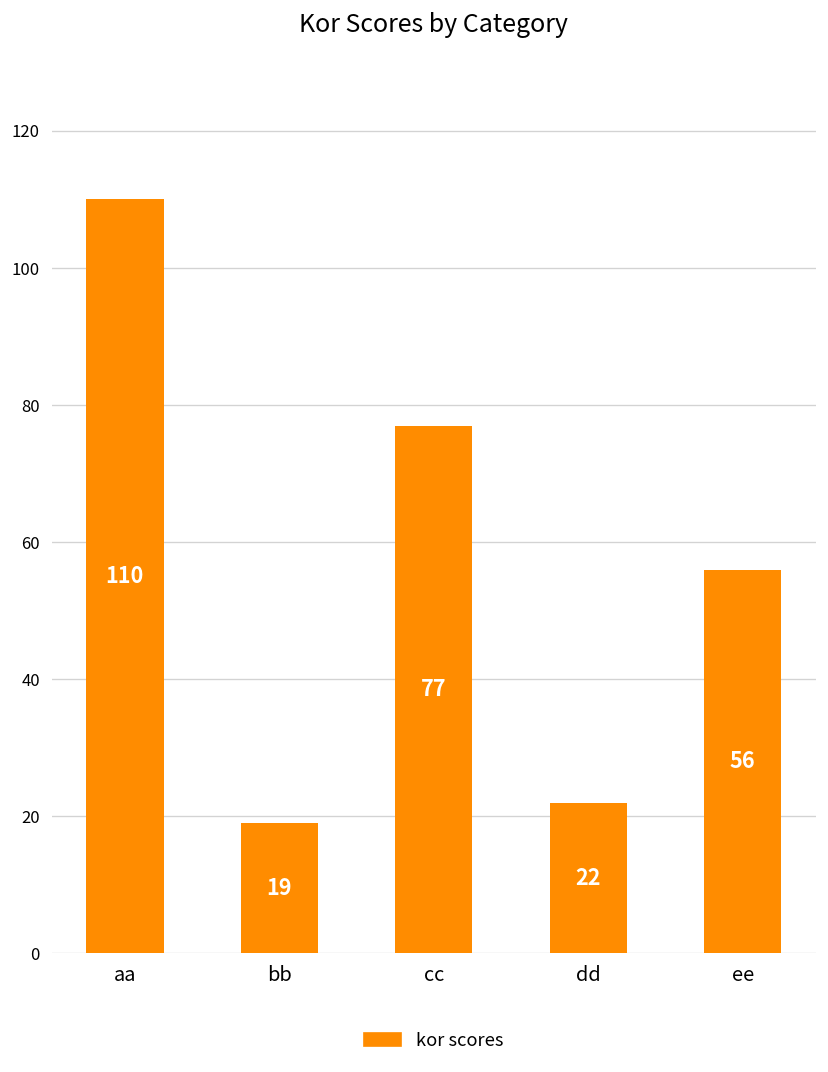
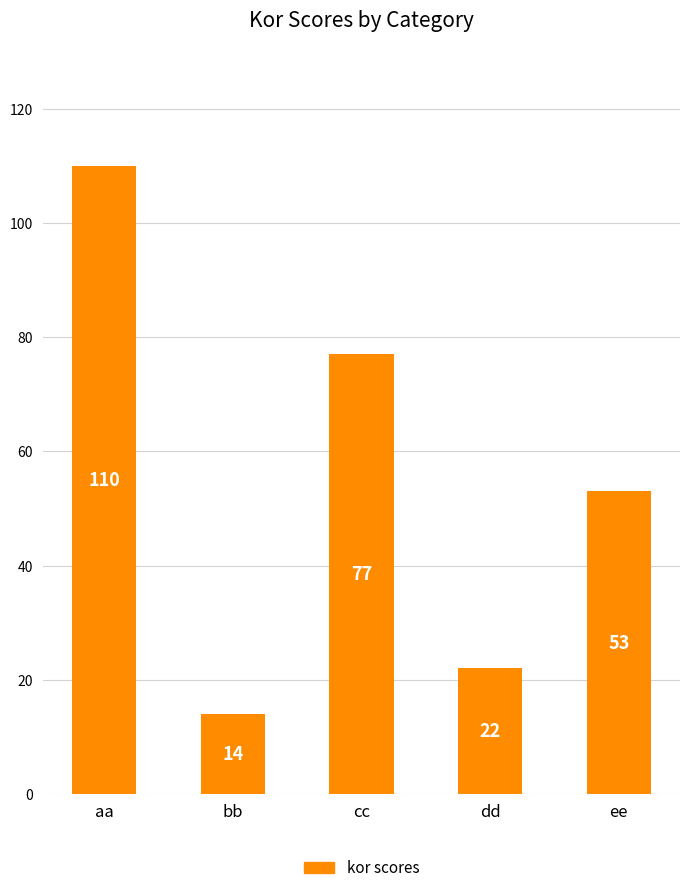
bb: 19 -> 14
ee: 56 -> 53
